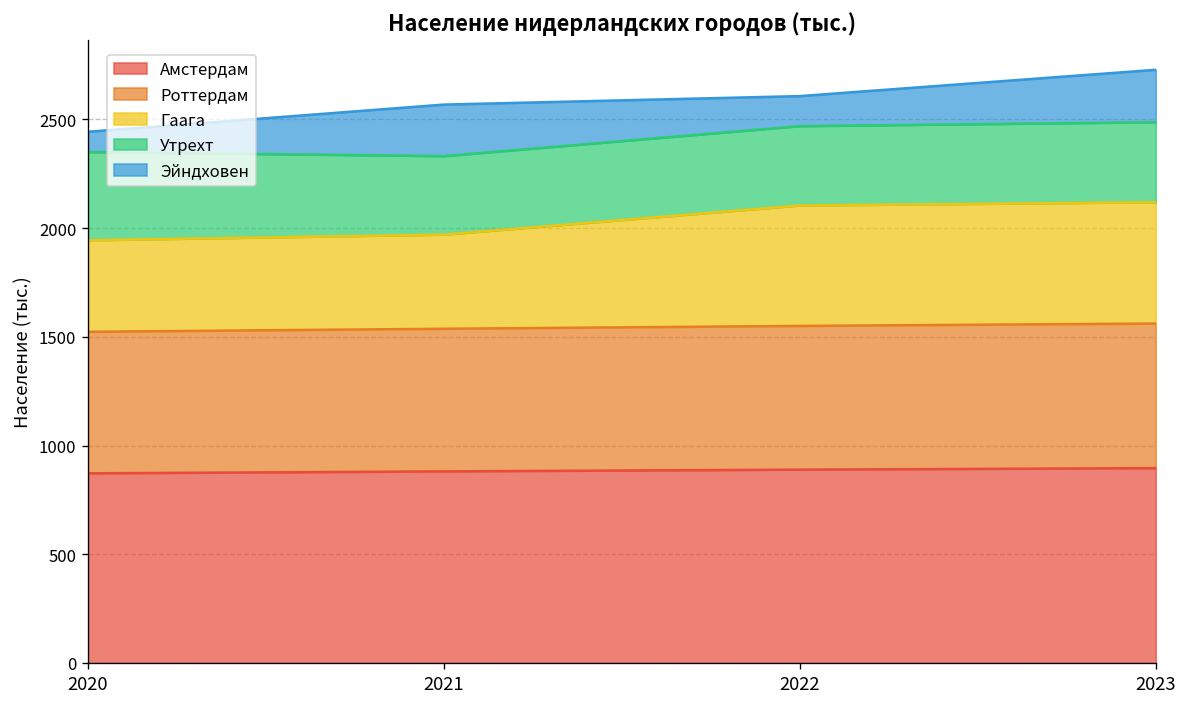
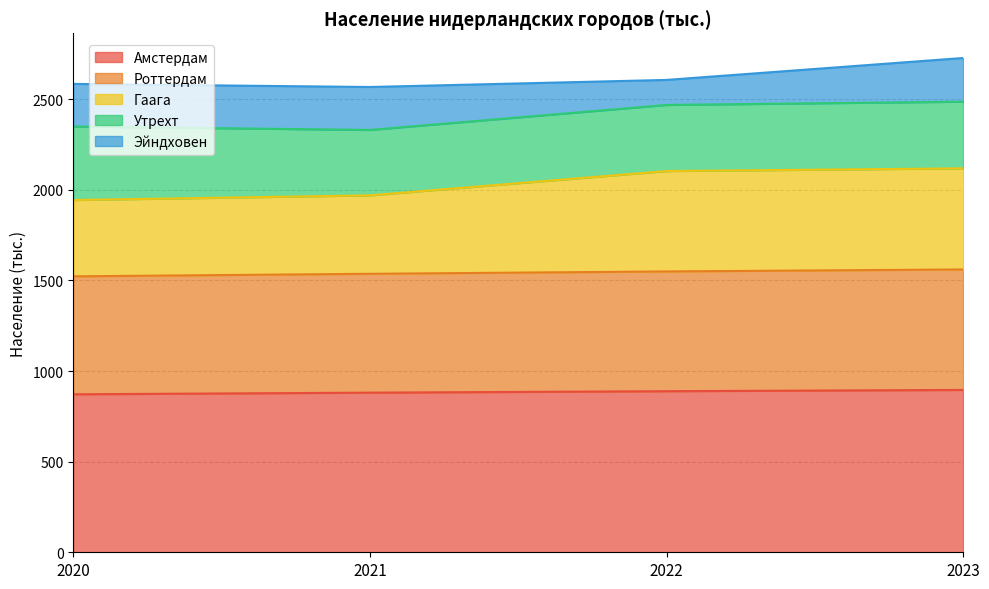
Эйндховен, 2020: 90 -> 240
